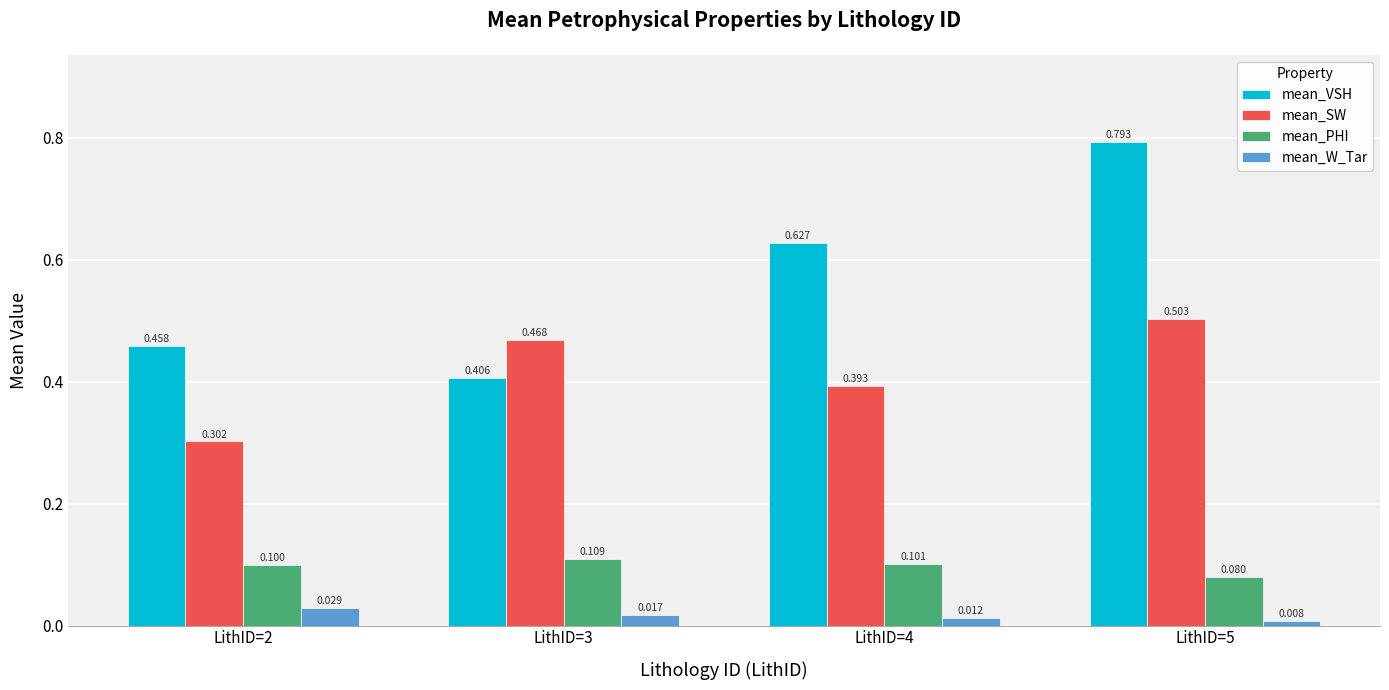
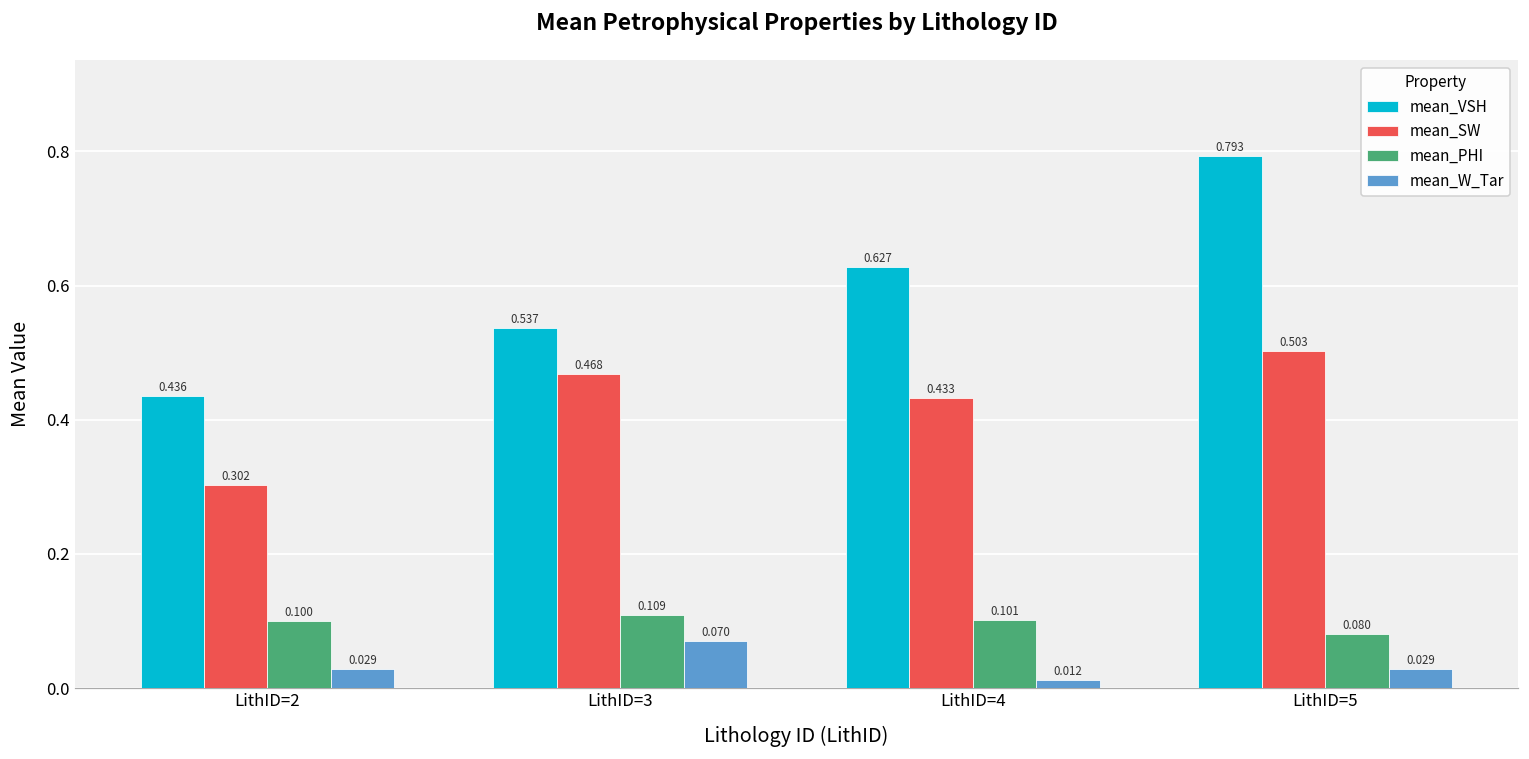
mean_VSH, LithID=2: 0.458 -> 0.436
mean_VSH, LithID=3: 0.406 -> 0.537
mean_W_Tar, LithID=3: 0.017 -> 0.070
mean_SW, LithID=4: 0.393 -> 0.433
mean_W_Tar, LithID=5: 0.008 -> 0.029
